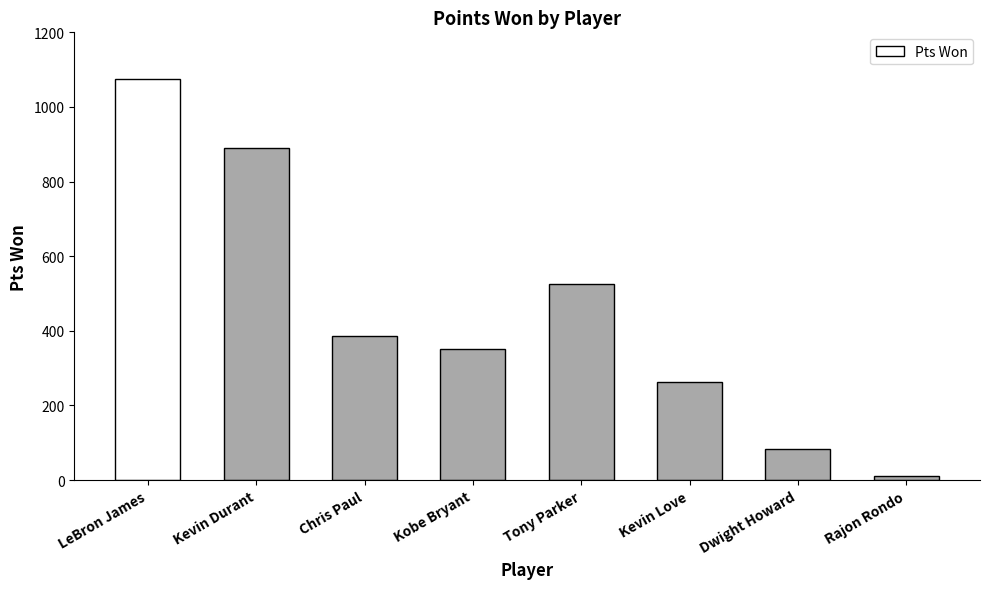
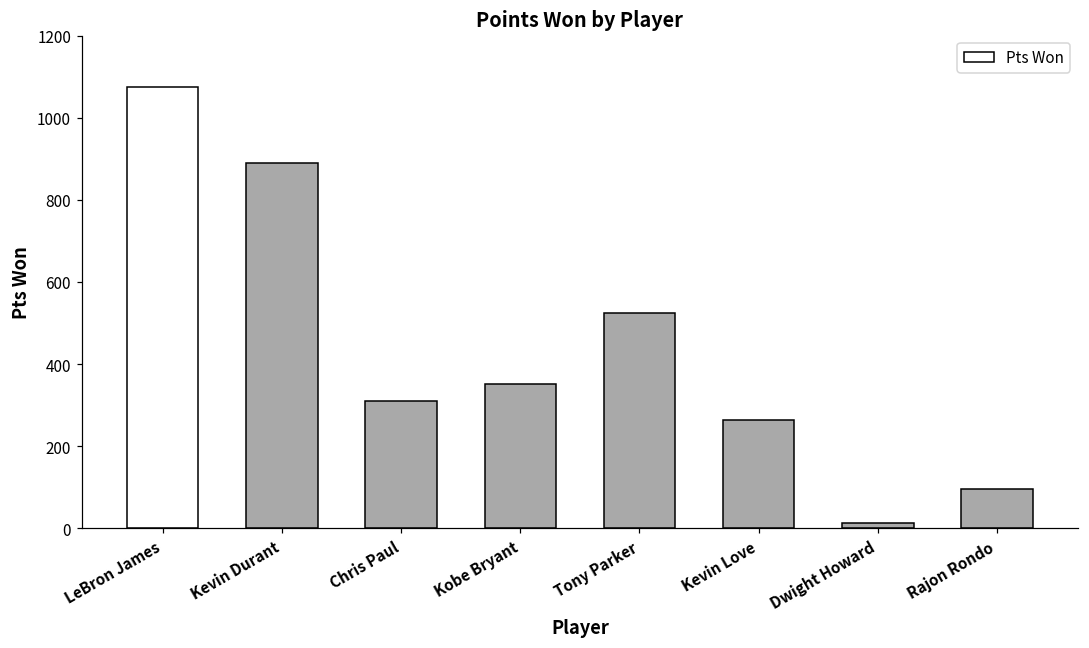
Chris Paul: 390 -> 310
Dwight Howard: 80 -> 10
Rajon Rondo: 10 -> 100
